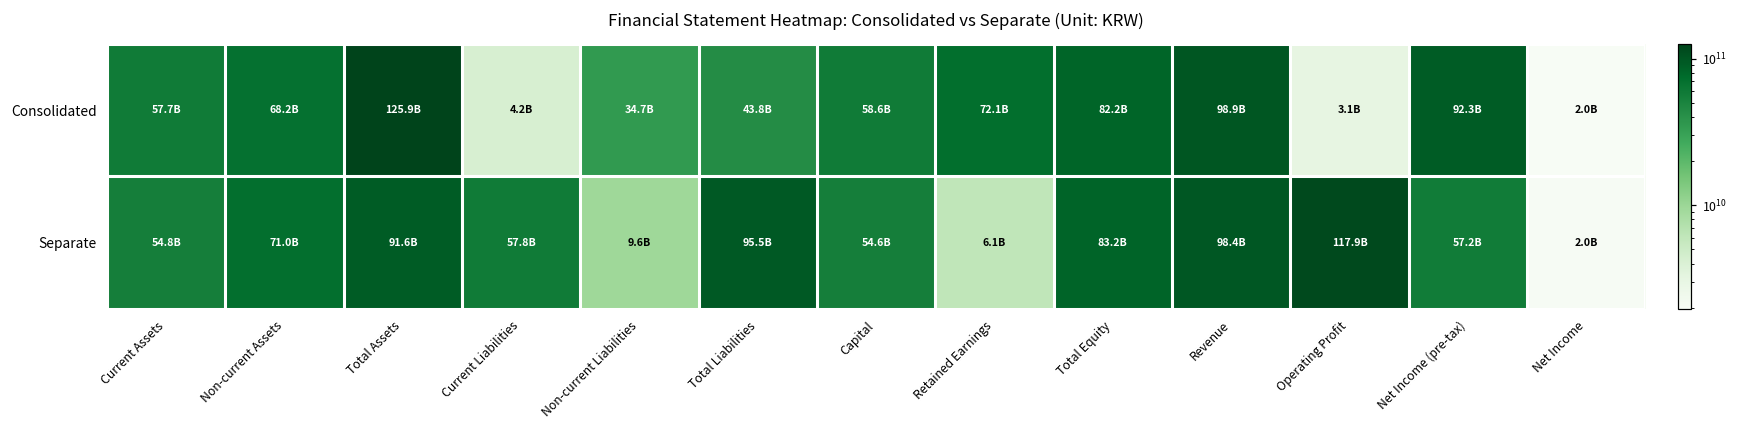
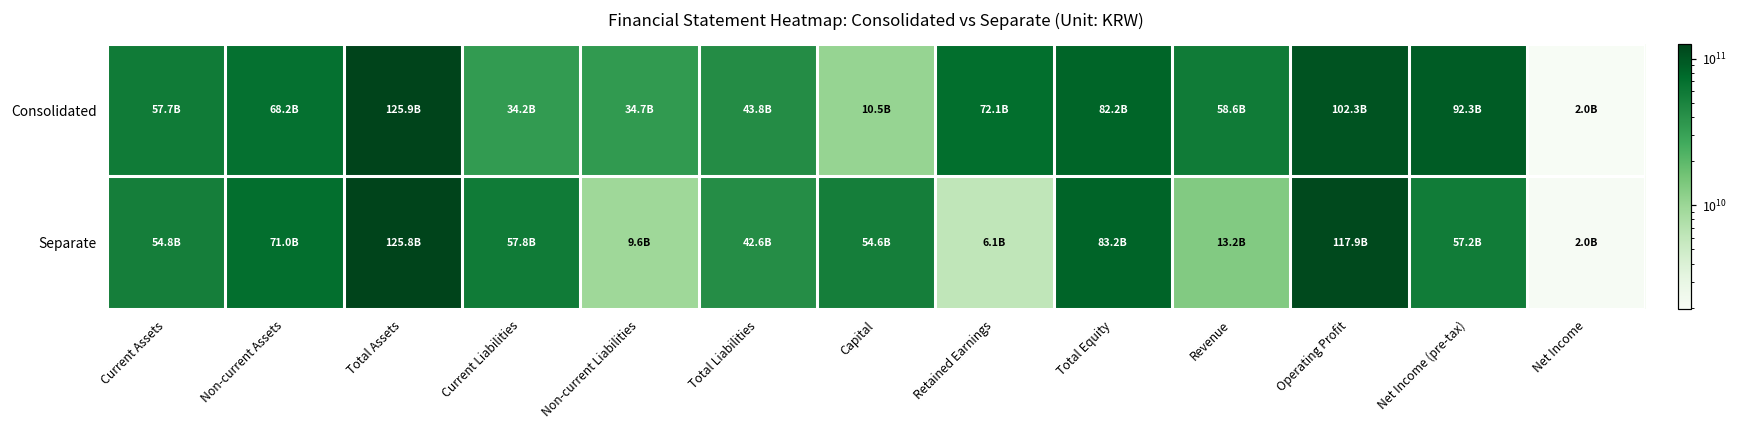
Consolidated, Current Liabilities: 4.2B -> 34.2B
Consolidated, Capital: 58.6B -> 10.5B
Consolidated, Revenue: 98.9B -> 58.6B
Consolidated, Operating Profit: 3.1B -> 102.3B
Separate, Total Assets: 91.6B -> 125.8B
Separate, Total Liabilities: 95.5B -> 42.6B
Separate, Revenue: 98.4B -> 13.2B
